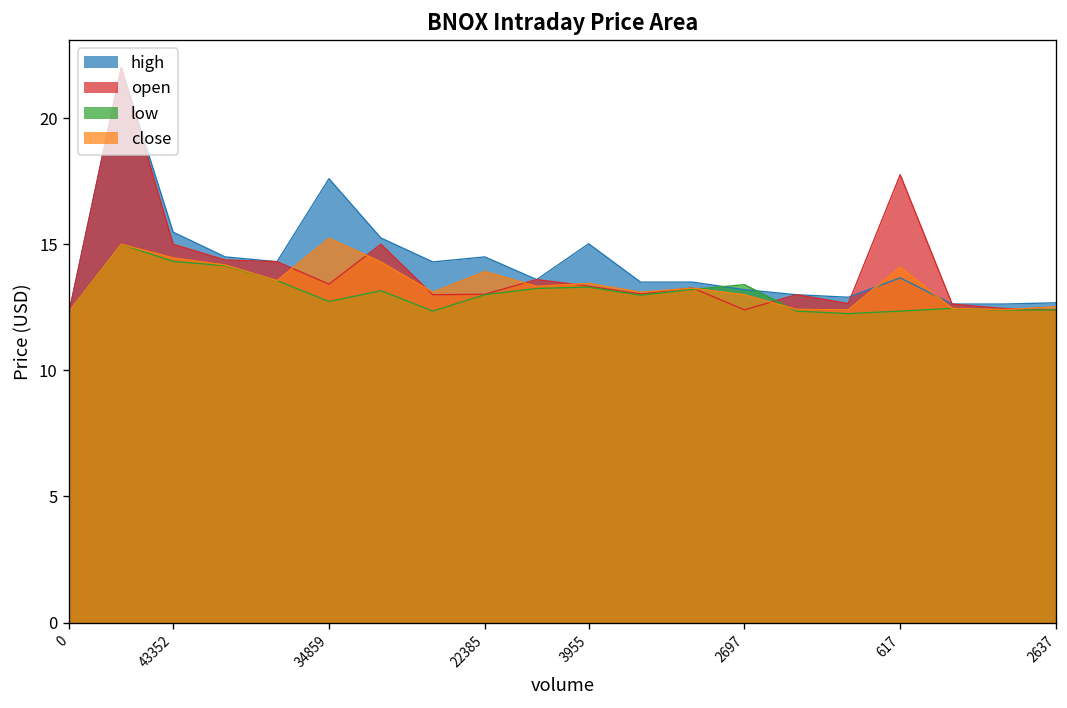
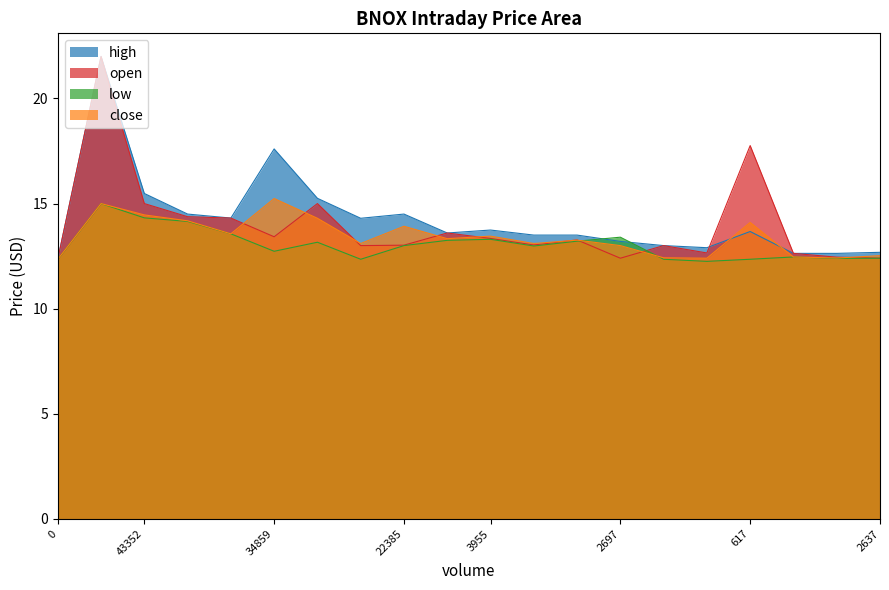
high, 3955: 15.0 -> 13.7
